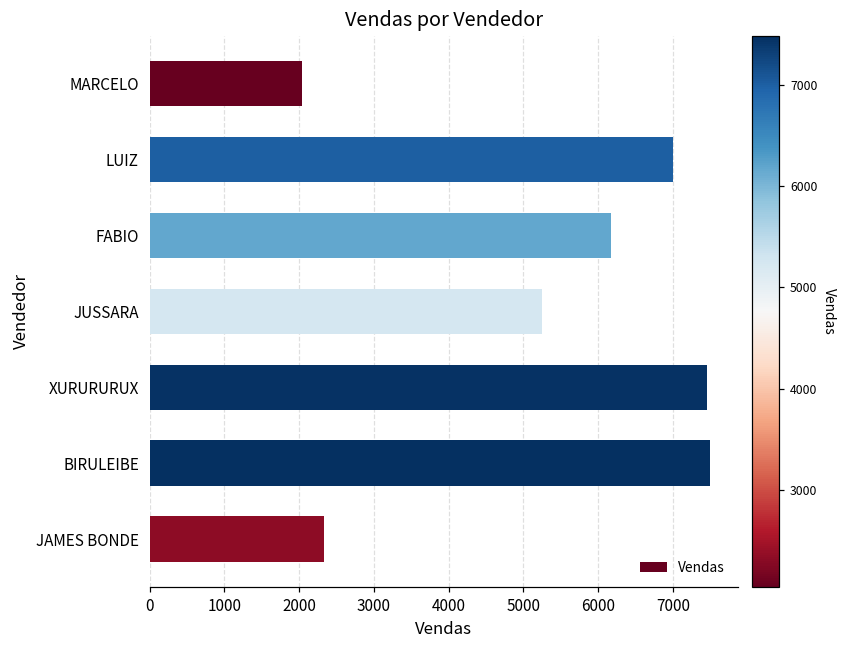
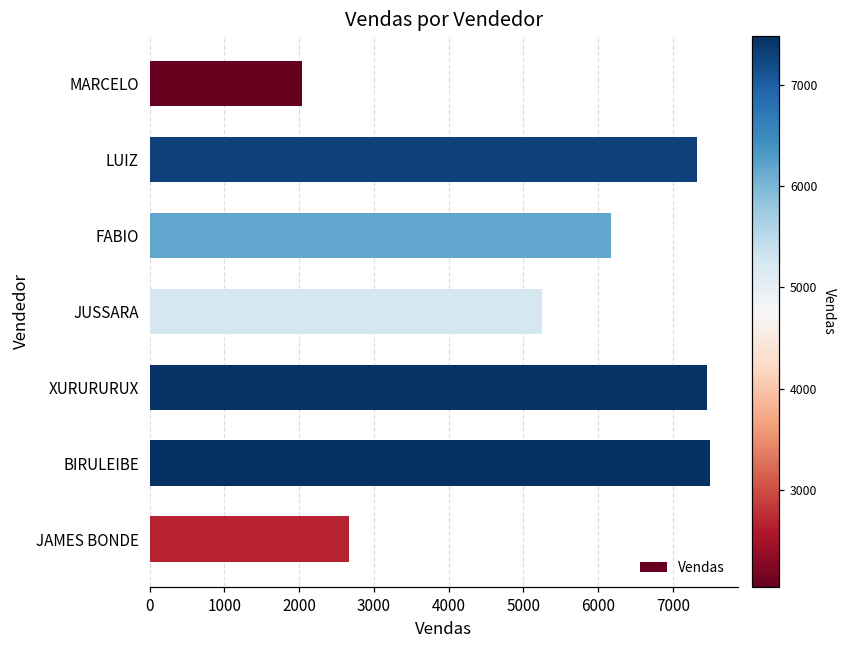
LUIZ: 7000 -> 7300
JAMES BONDE: 2300 -> 2700
